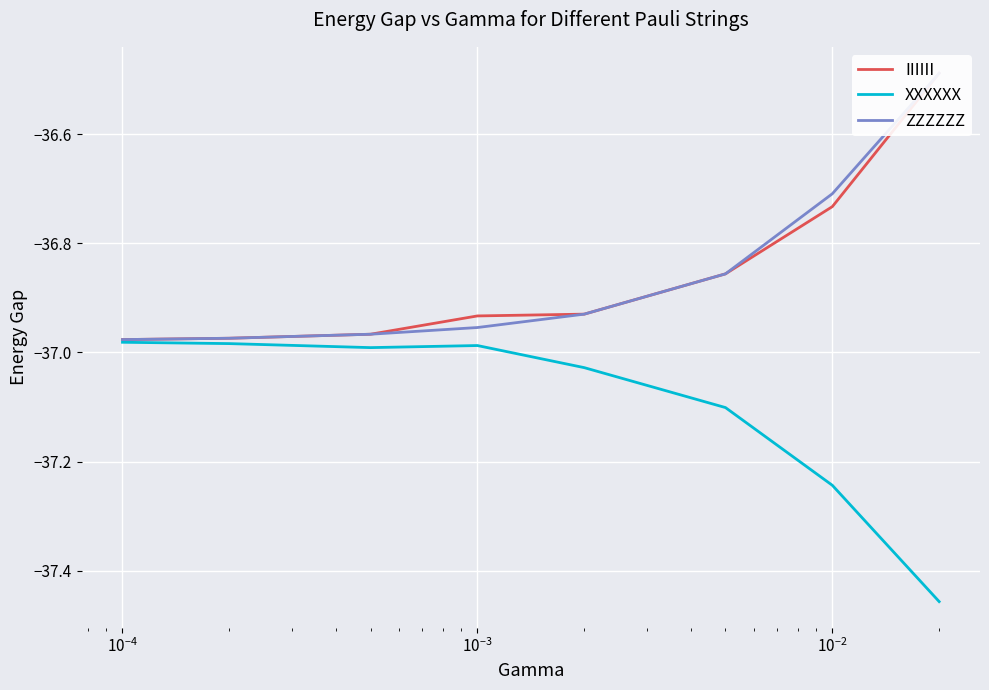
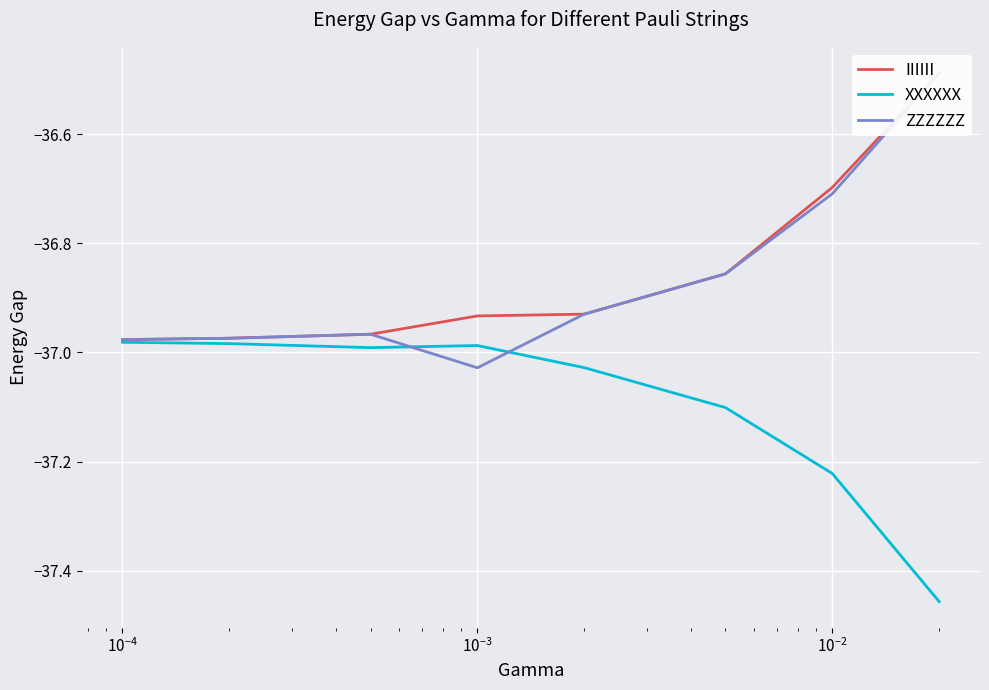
ZZZZZZ, 10^-3: -36.95 -> -37.03
IIIIII, 10^-2: -36.73 -> -36.70
XXXXXX, 10^-2: -37.24 -> -37.22
